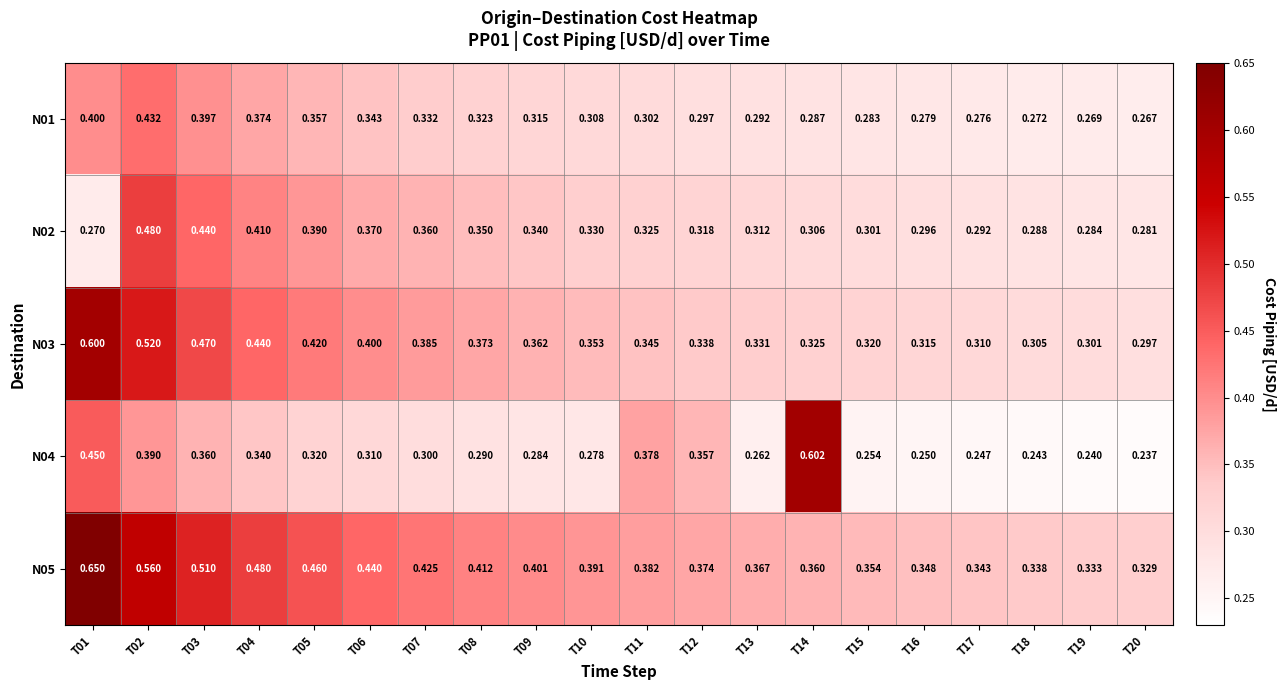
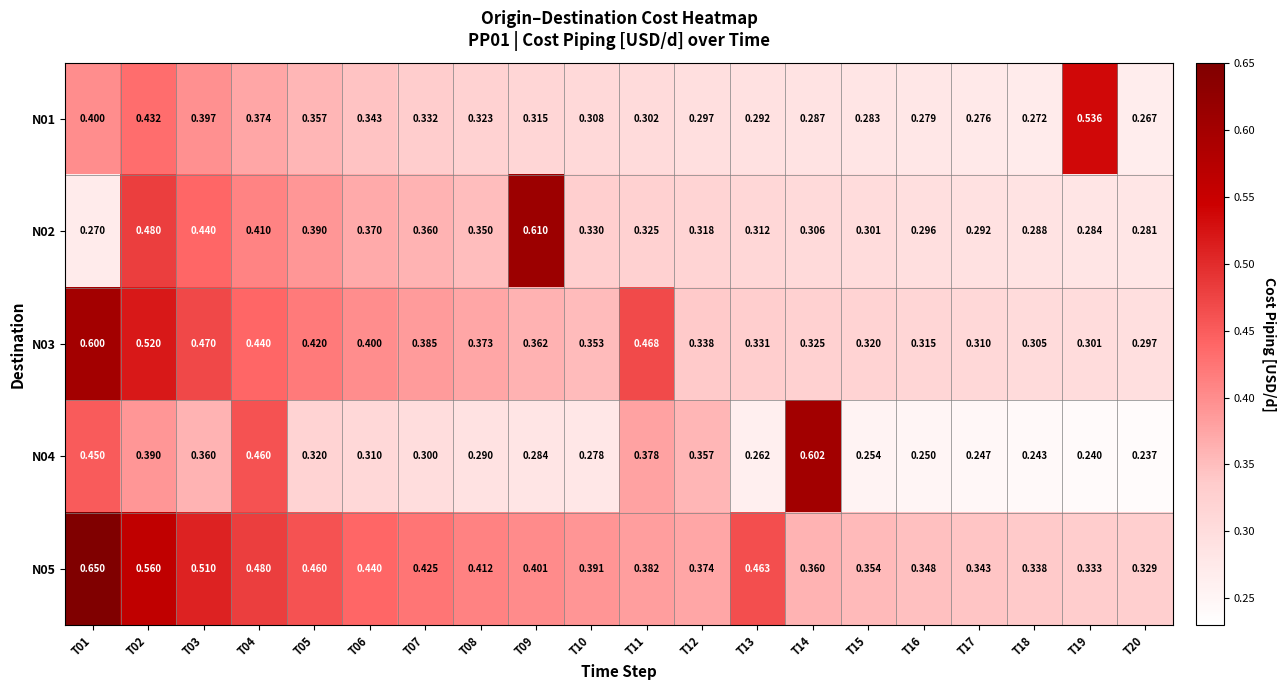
N01, T19: 0.269 -> 0.536
N02, T09: 0.340 -> 0.610
N03, T11: 0.345 -> 0.468
N04, T04: 0.340 -> 0.460
N05, T13: 0.367 -> 0.463
